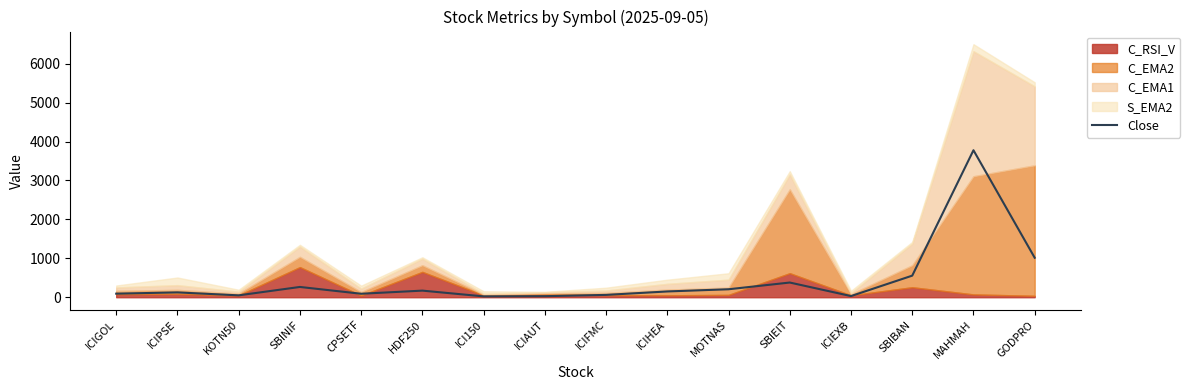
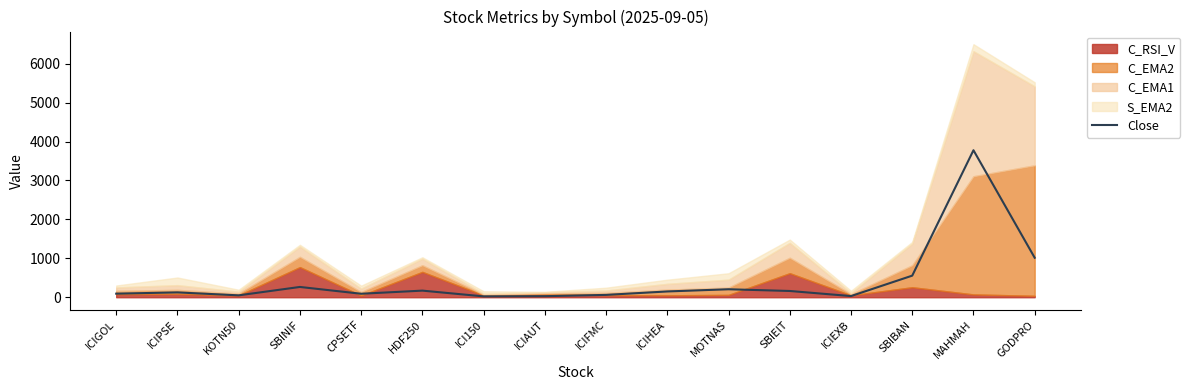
Close, SBIEIT: 400 -> 200
C_EMA2, SBIEIT: 2200 -> 400
